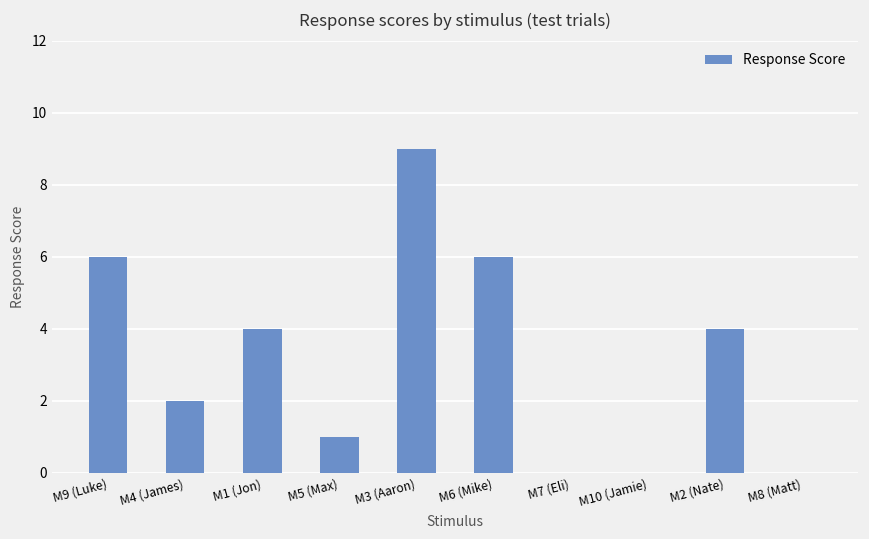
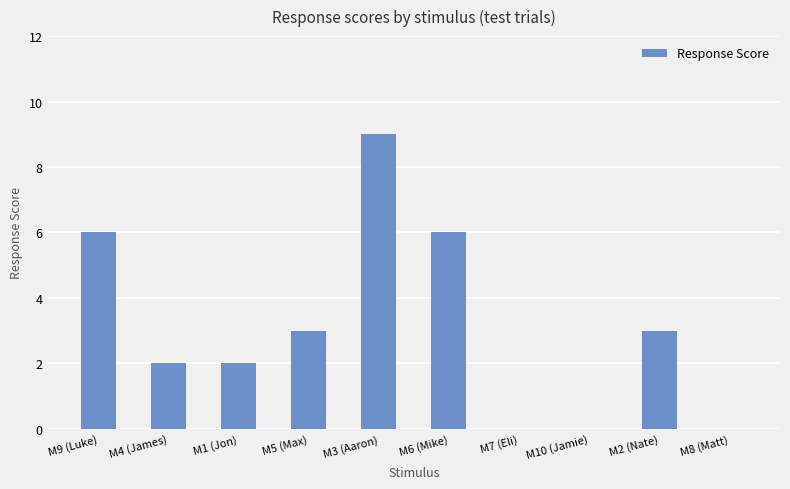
M1 (Jon): 4 -> 2
M5 (Max): 1 -> 3
M2 (Nate): 4 -> 3
